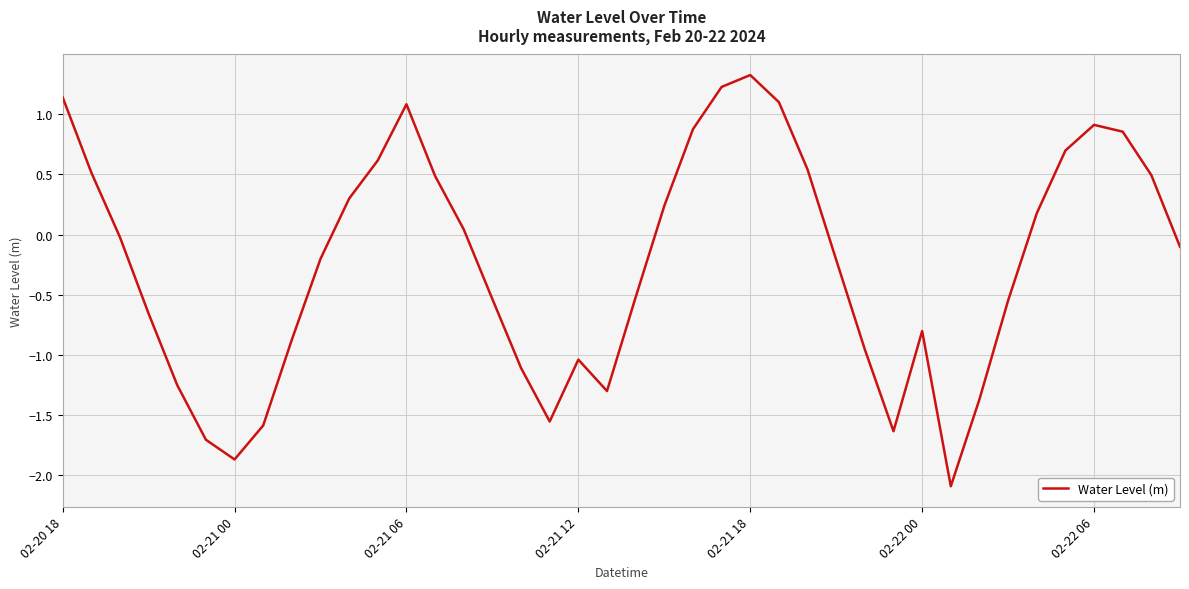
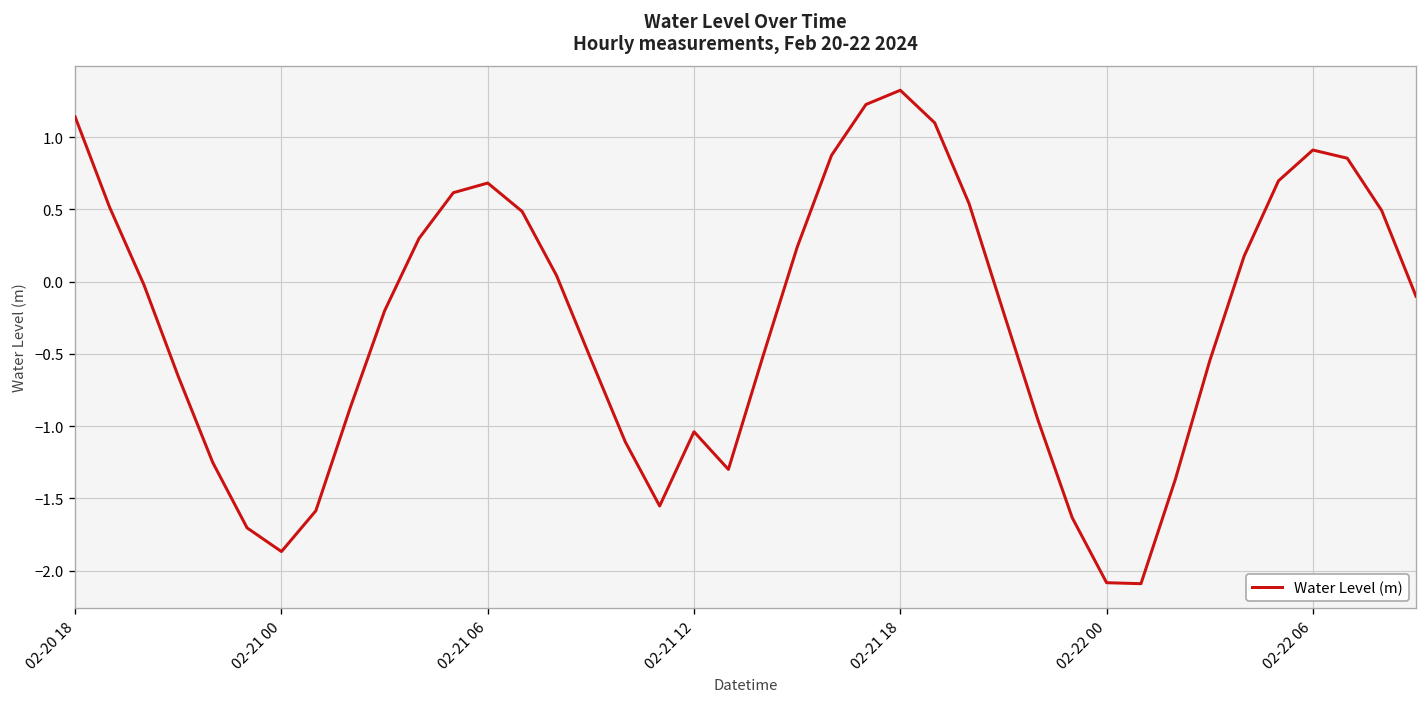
02-21 06: 1.08 -> 0.68
02-22 00: -0.80 -> -2.08
